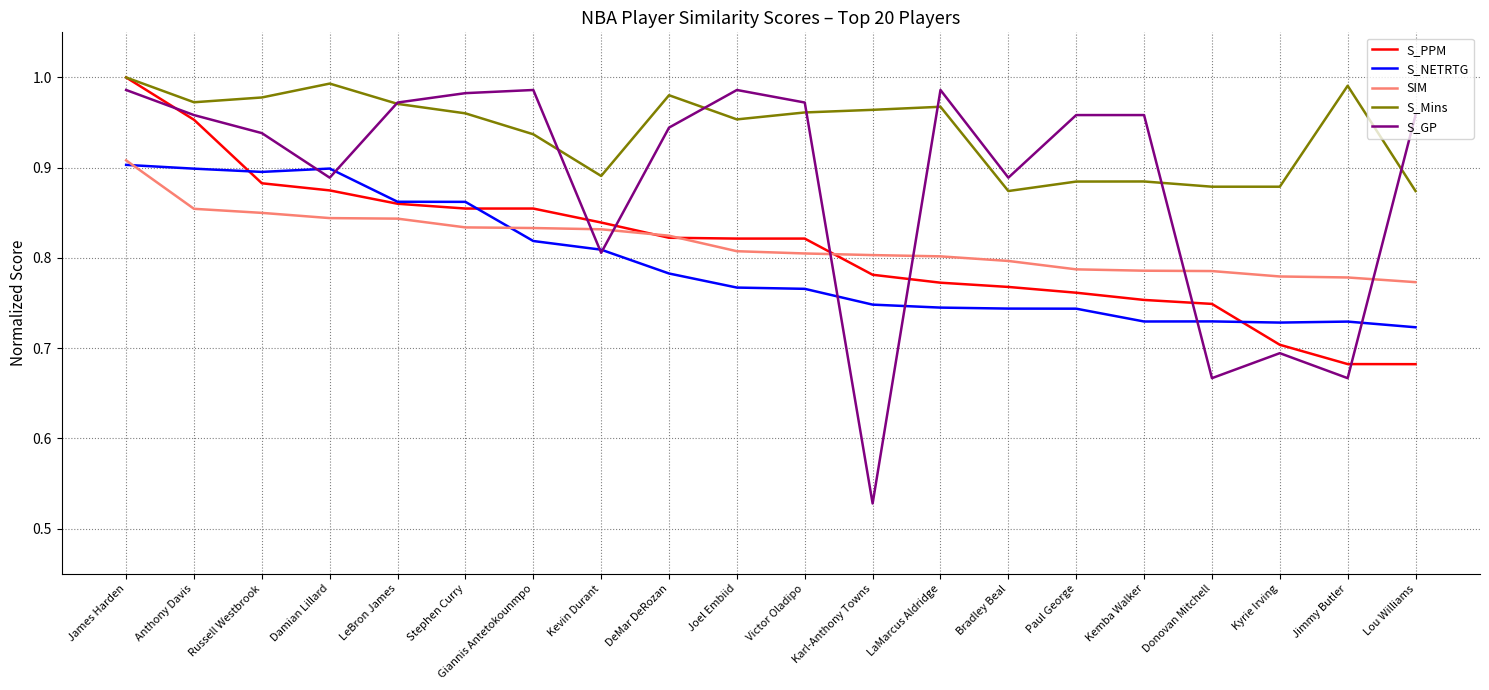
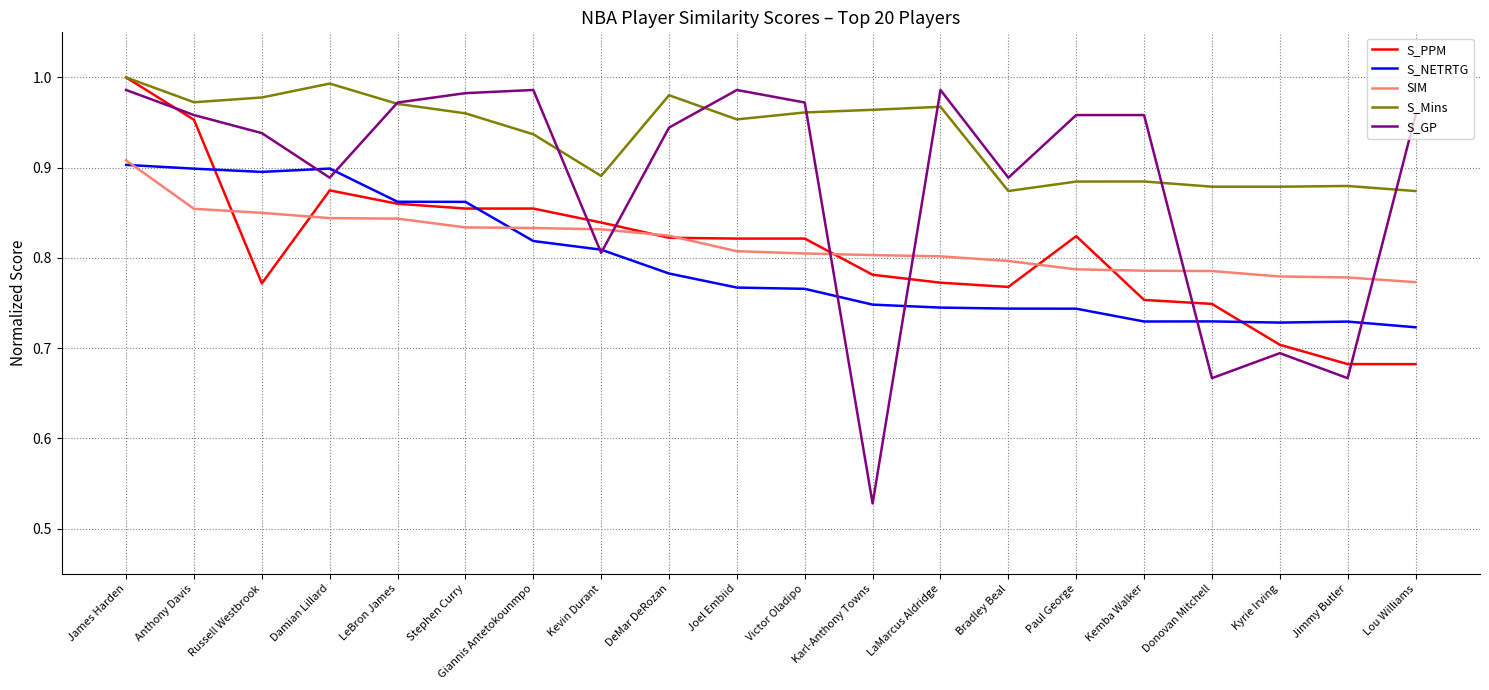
S_PPM, Russell Westbrook: 0.88 -> 0.77
S_PPM, Paul George: 0.76 -> 0.82
S_Mins, Jimmy Butler: 0.99 -> 0.88
